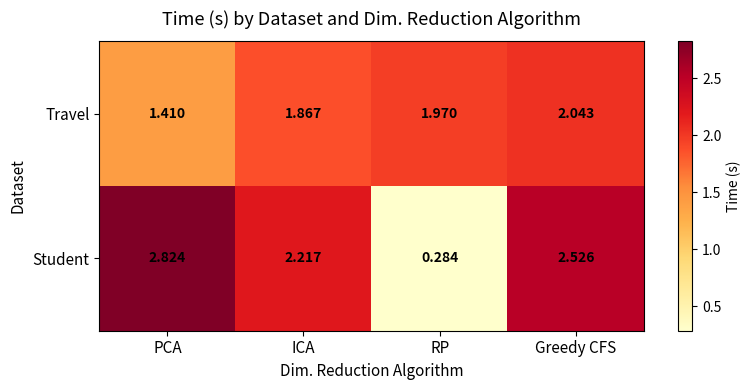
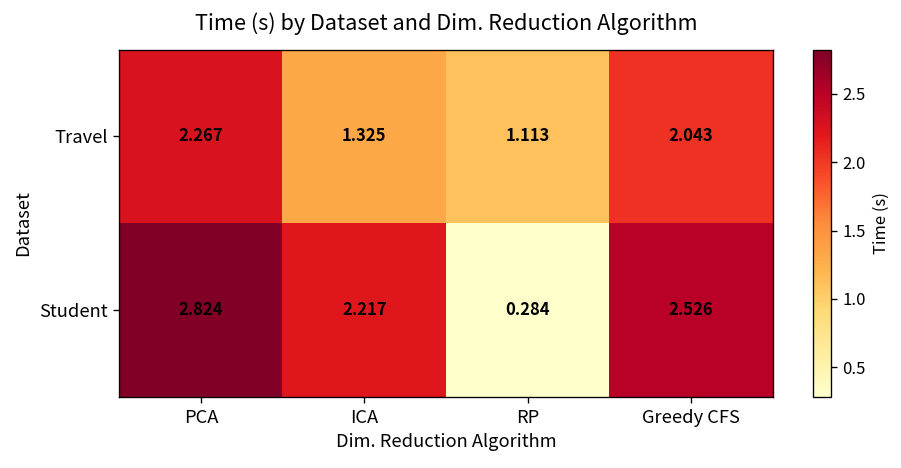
Travel, PCA: 1.410 -> 2.267
Travel, ICA: 1.867 -> 1.325
Travel, RP: 1.970 -> 1.113
